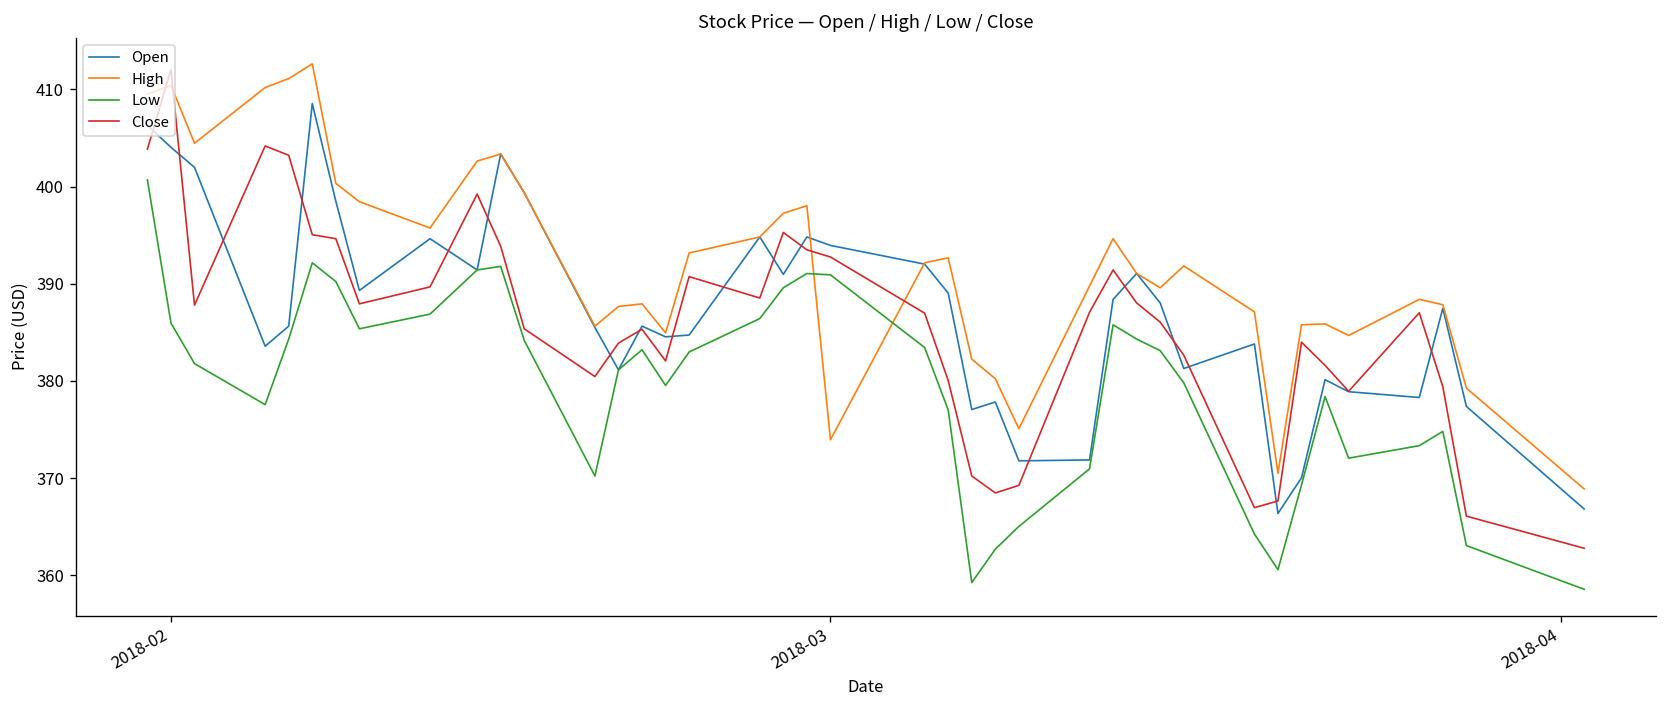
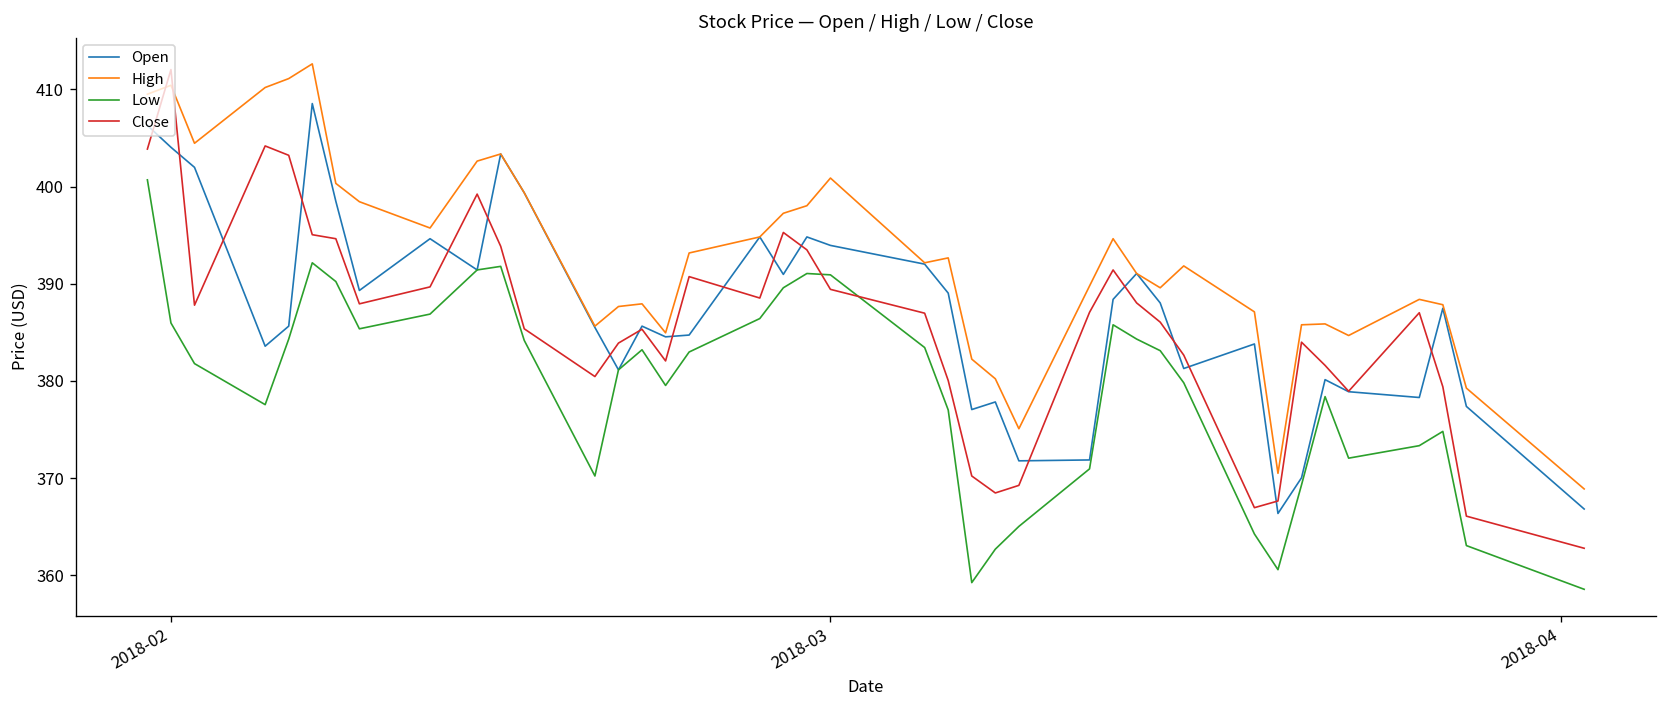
High, 2018-03: 374 -> 401
Close, 2018-03: 393 -> 389
